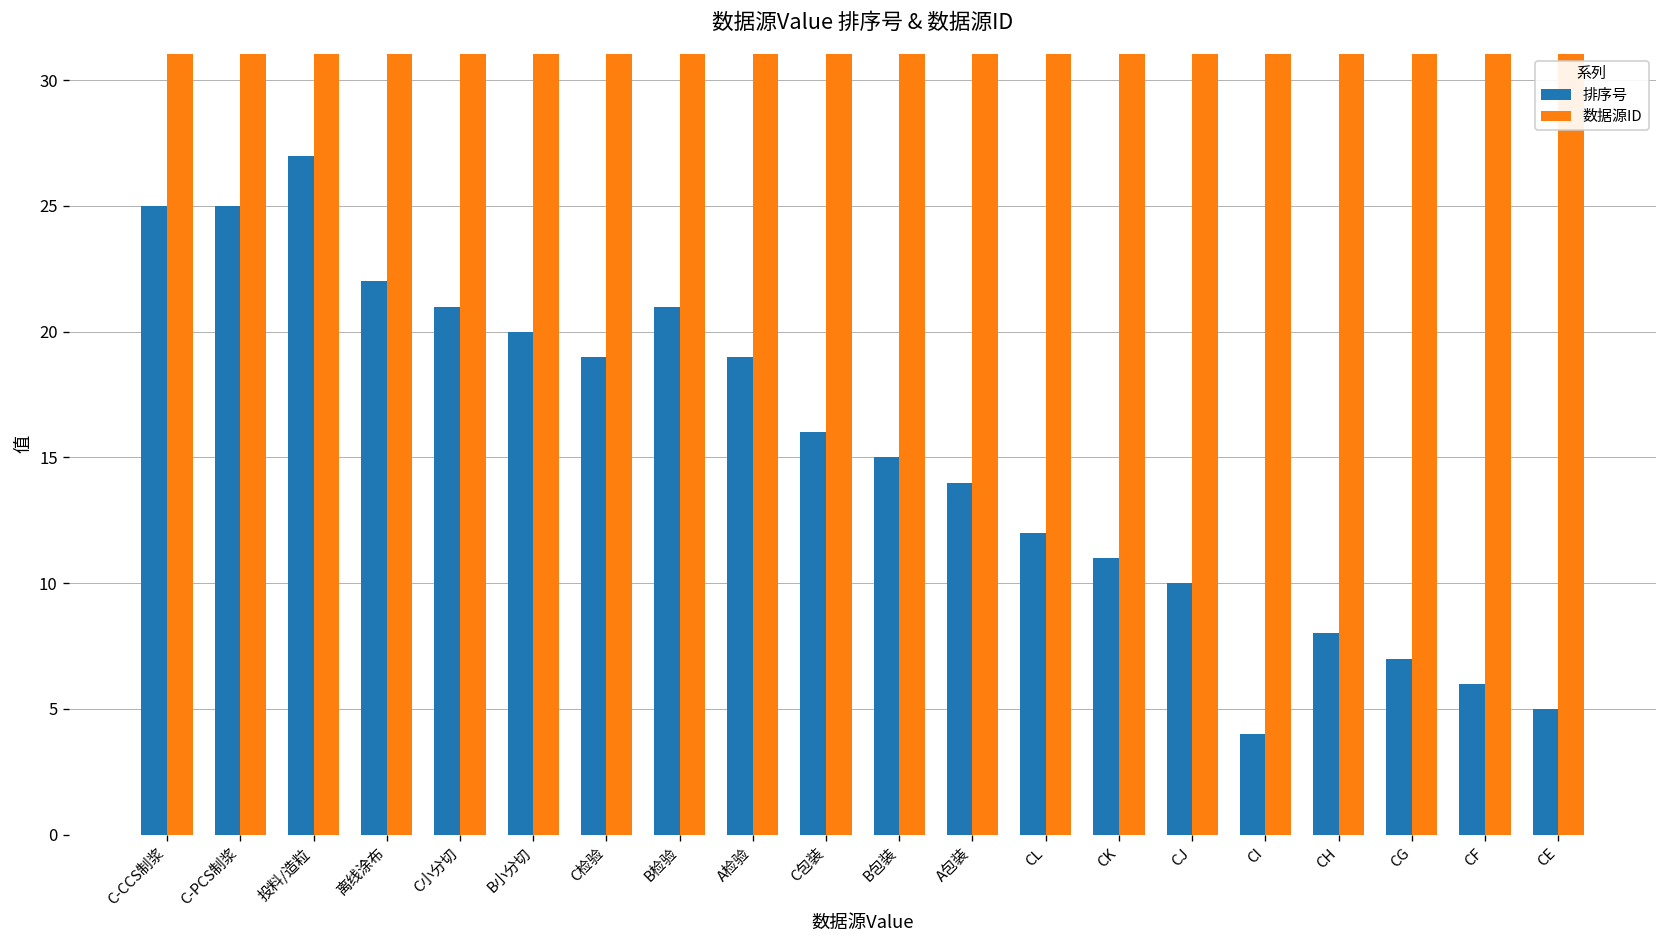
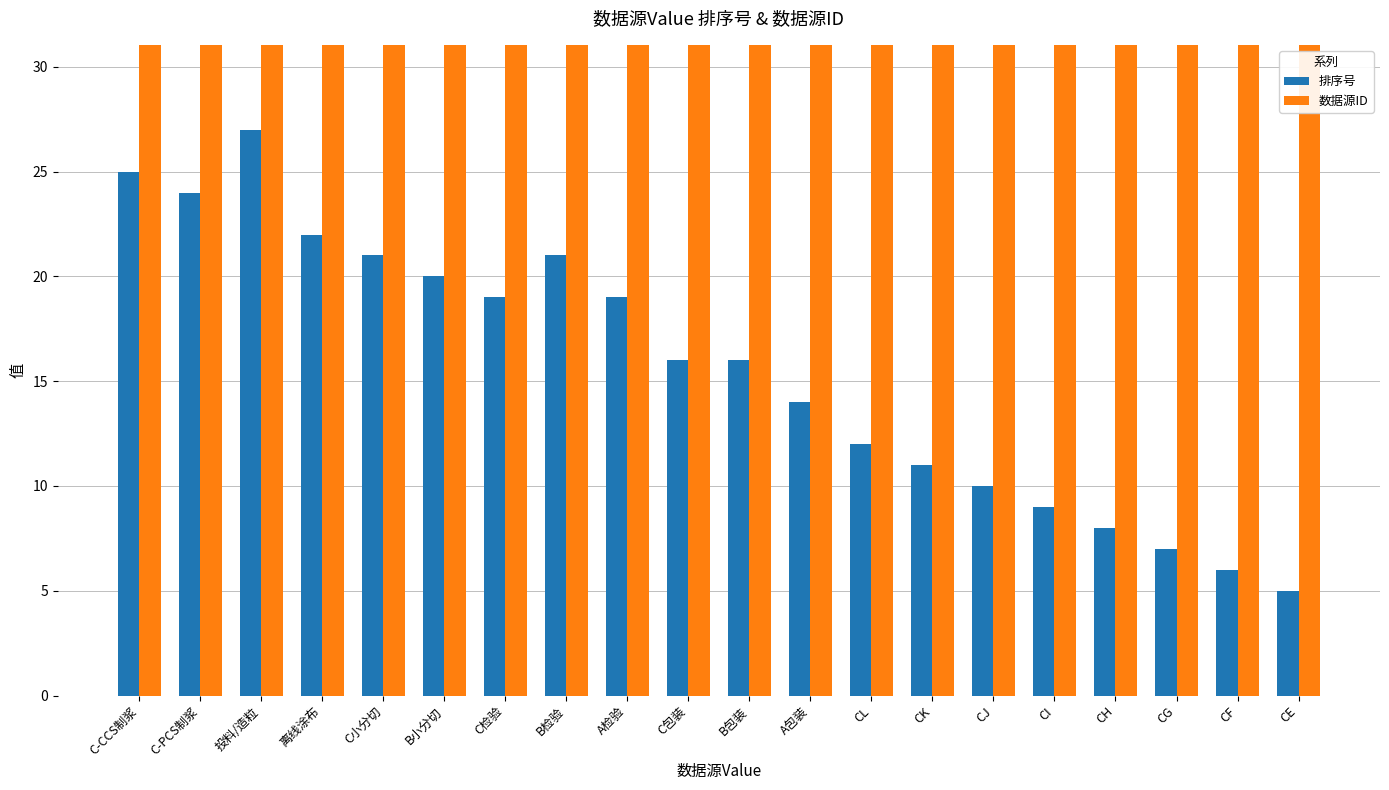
排序号, C-PCS制浆: 25 -> 24
排序号, B包装: 15 -> 16
排序号, CI: 4 -> 9
